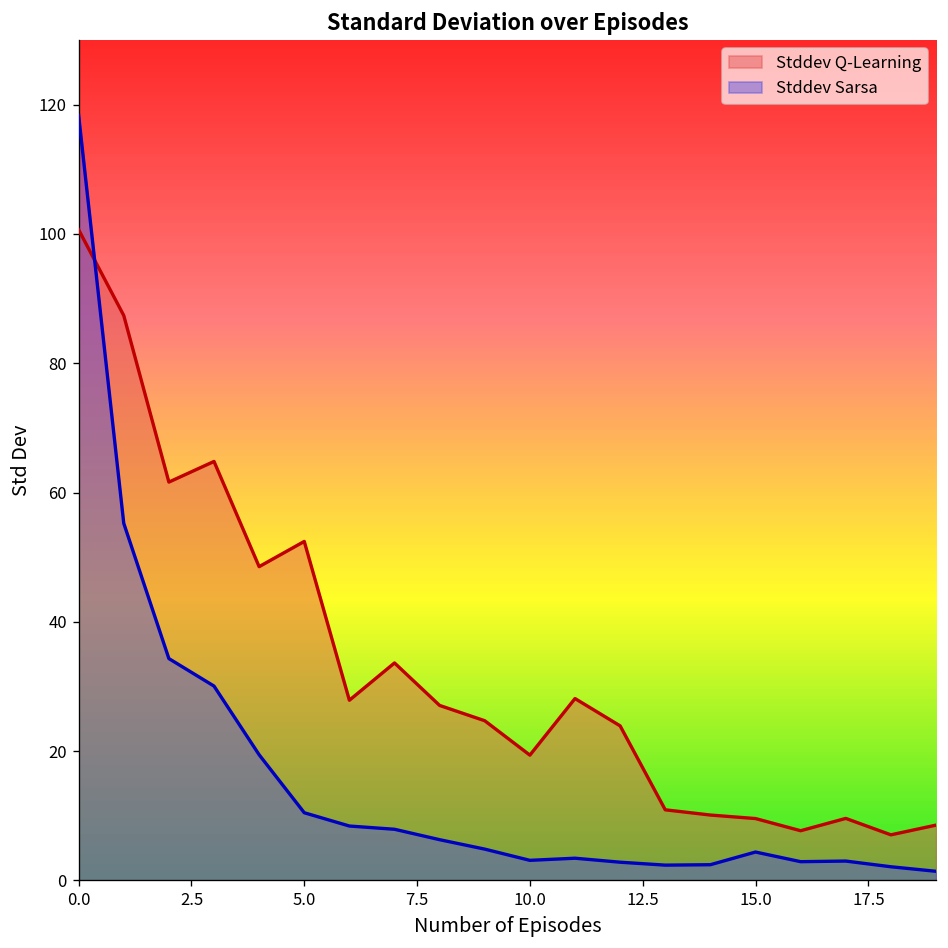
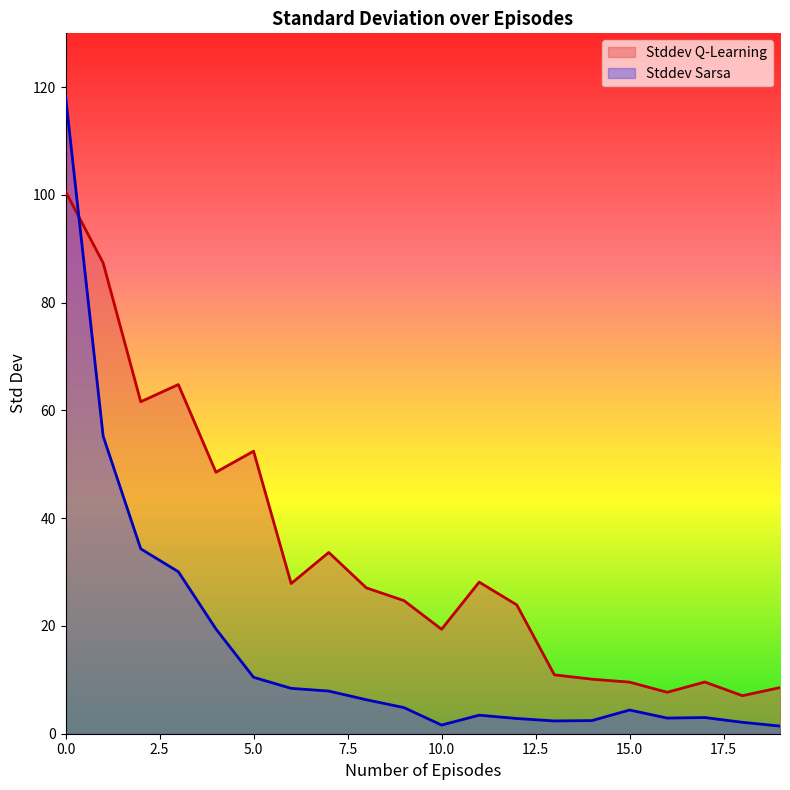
Stddev Sarsa, 10.0: 3 -> 2
